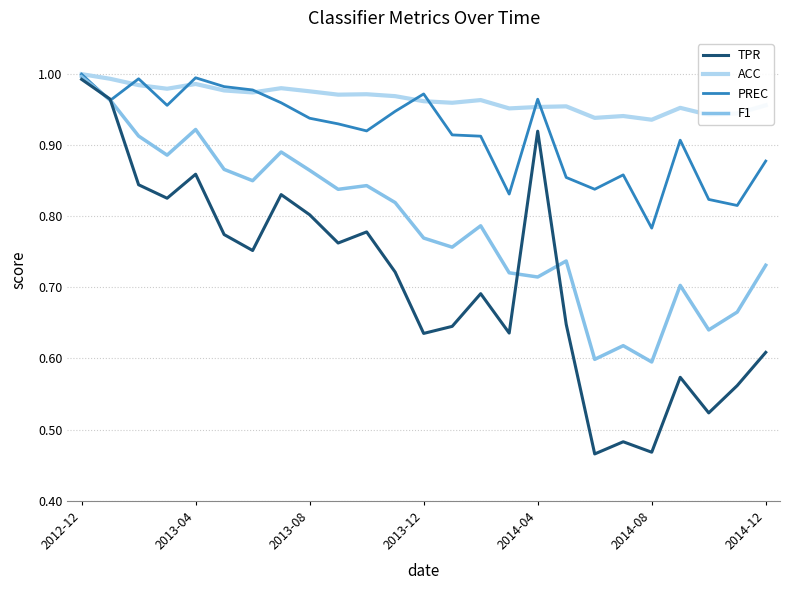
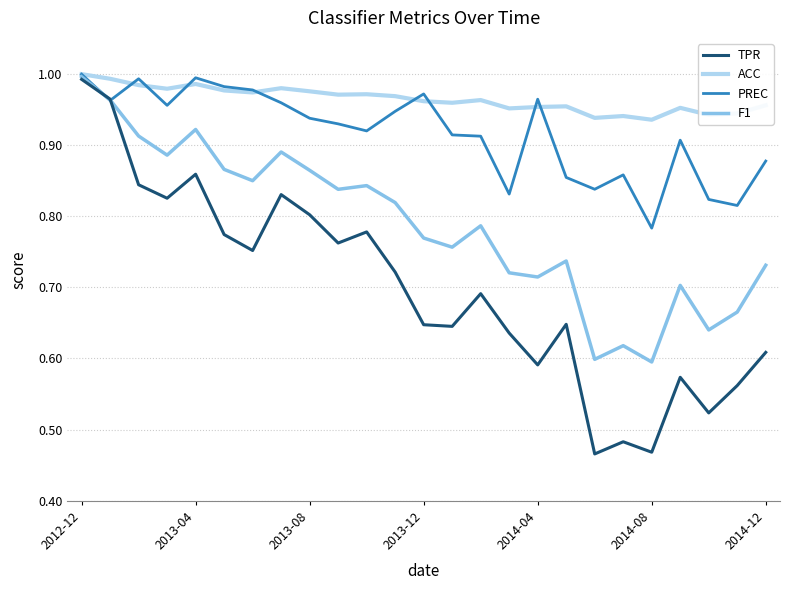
TPR, 2013-12: 0.64 -> 0.65
TPR, 2014-04: 0.92 -> 0.59
